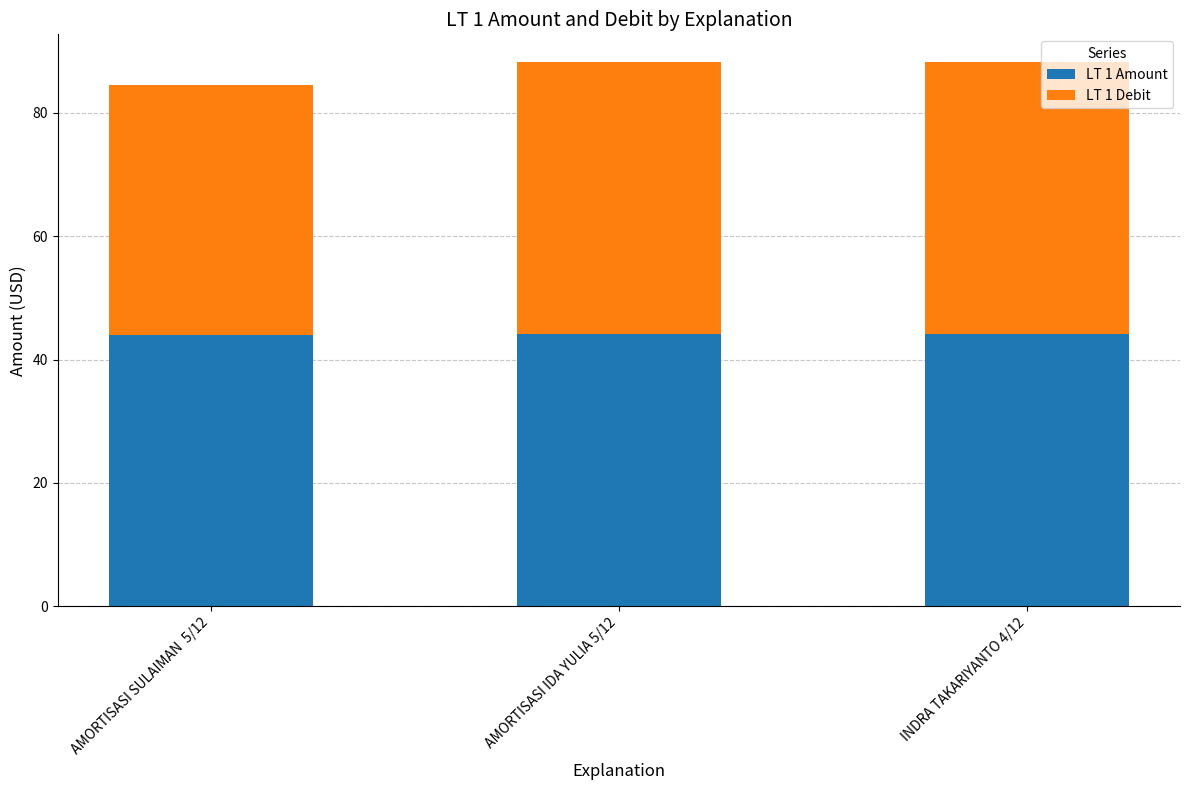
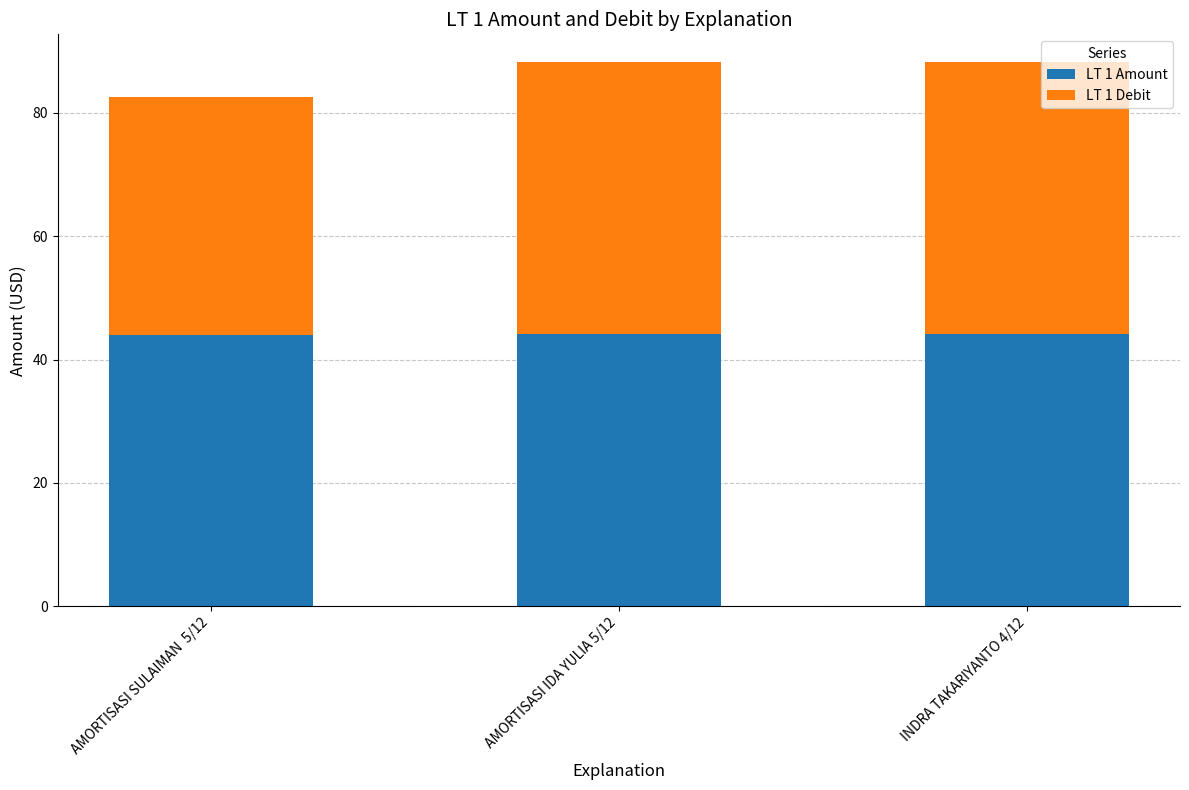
LT 1 Debit, AMORTISASI SULAIMAN 5/12: 41 -> 39
